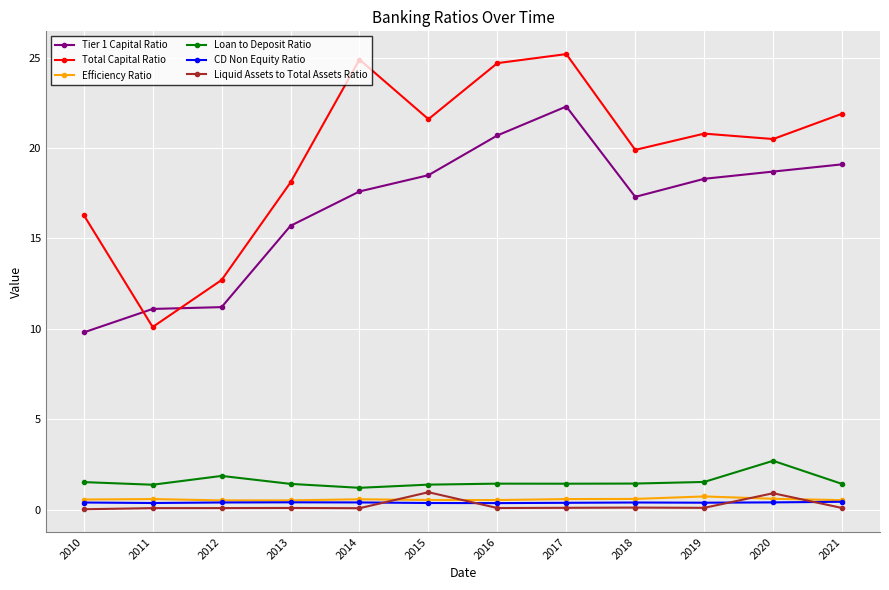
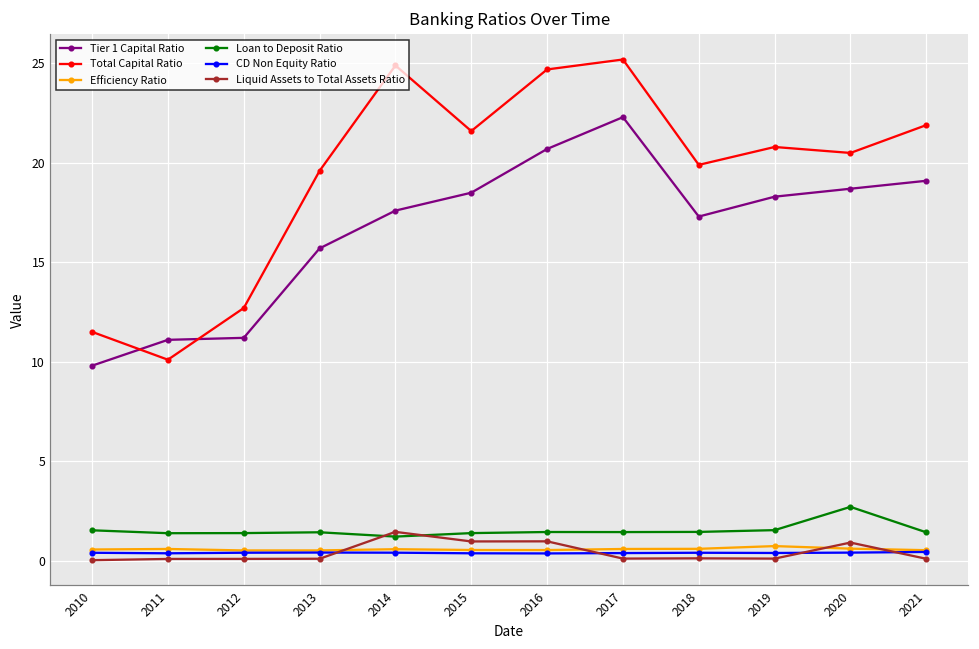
Total Capital Ratio, 2010: 16.3 -> 11.5
Loan to Deposit Ratio, 2012: 1.9 -> 1.4
Total Capital Ratio, 2013: 18.1 -> 19.6
Liquid Assets to Total Assets Ratio, 2014: 0.1 -> 1.4
Liquid Assets to Total Assets Ratio, 2016: 0.1 -> 1.0
